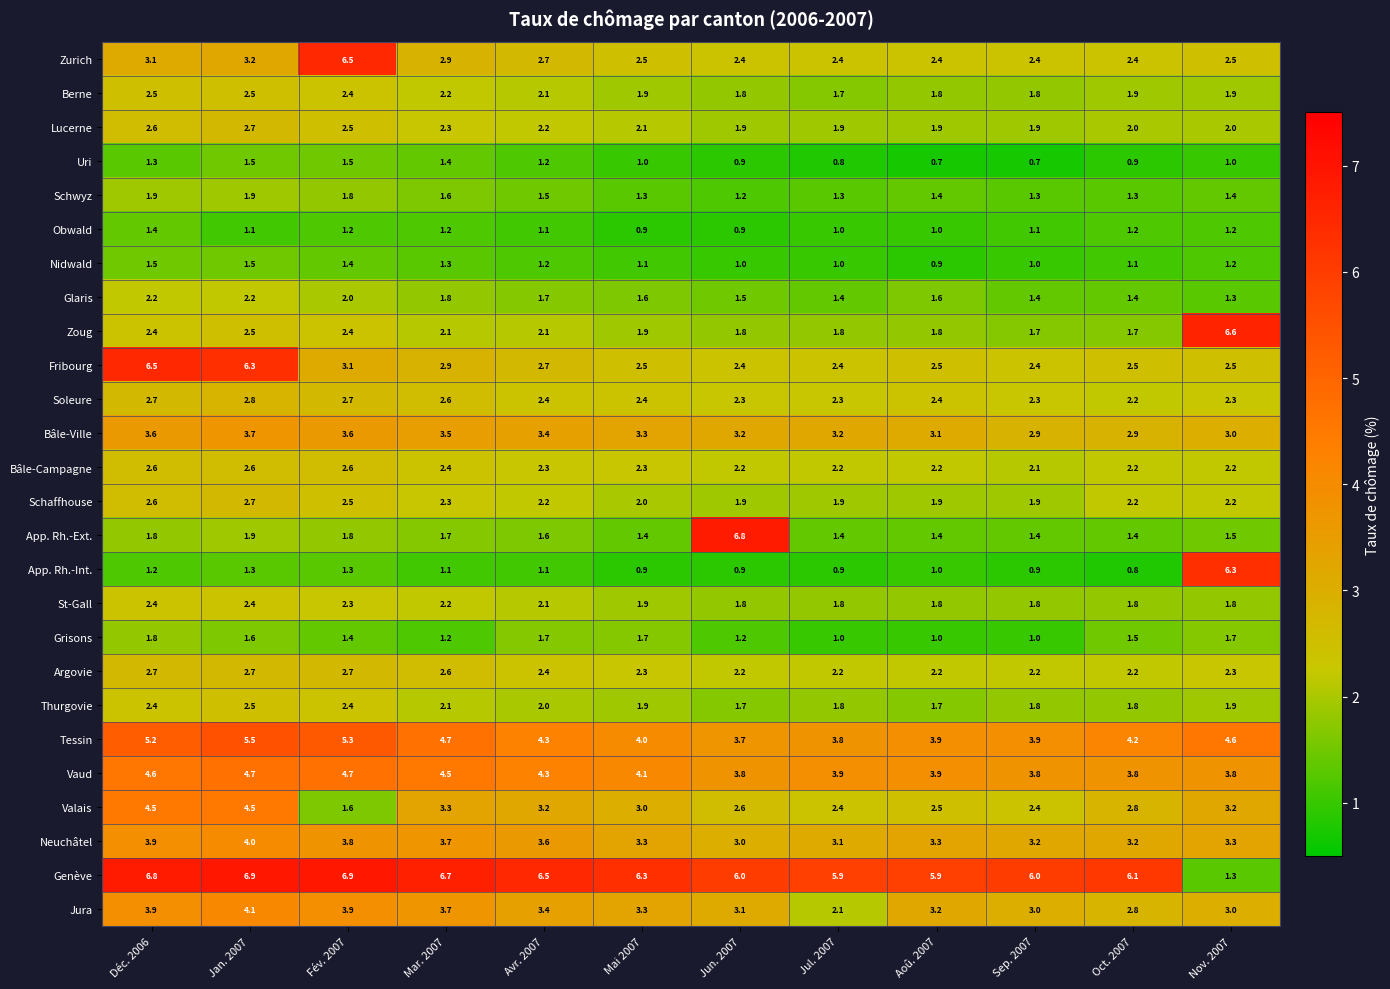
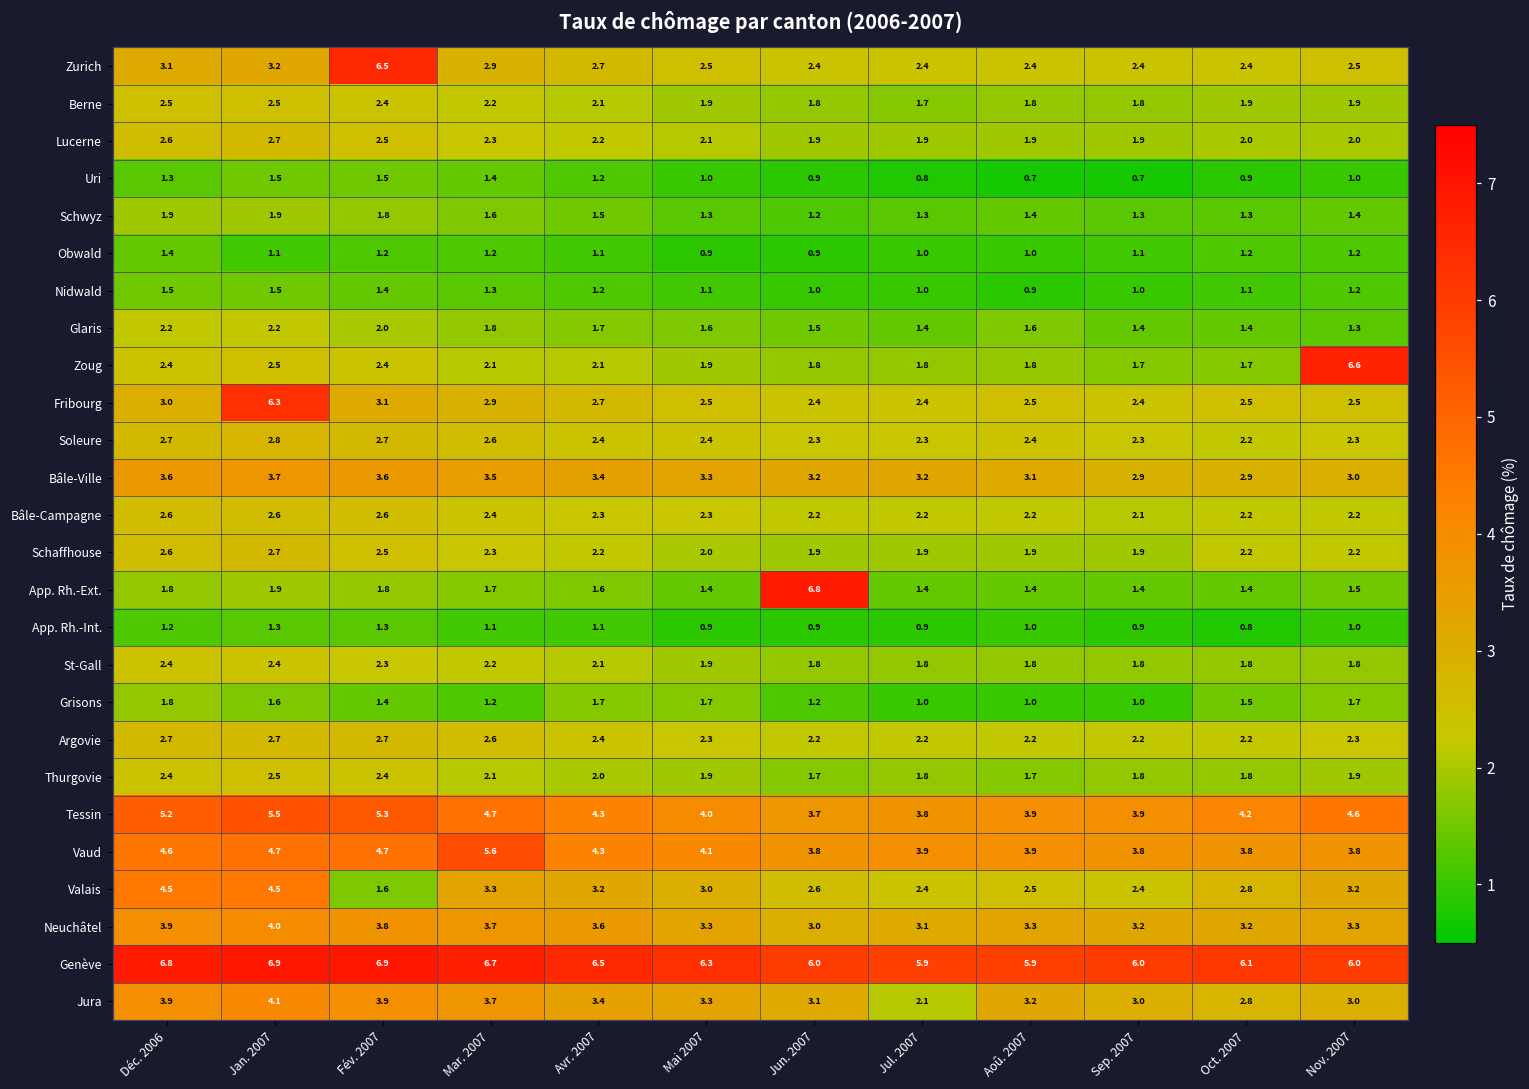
Fribourg, Déc. 2006: 6.5 -> 3.0
App. Rh.-Int., Nov. 2007: 6.3 -> 1.0
Vaud, Mar. 2007: 4.5 -> 5.6
Genève, Nov. 2007: 1.3 -> 6.0
